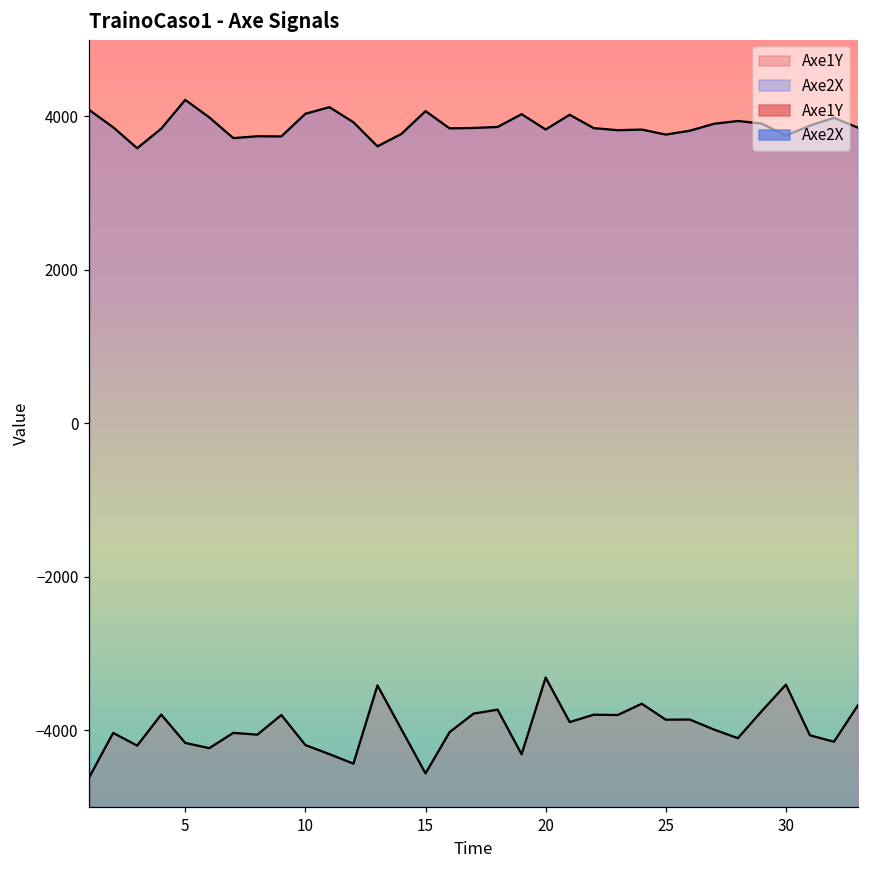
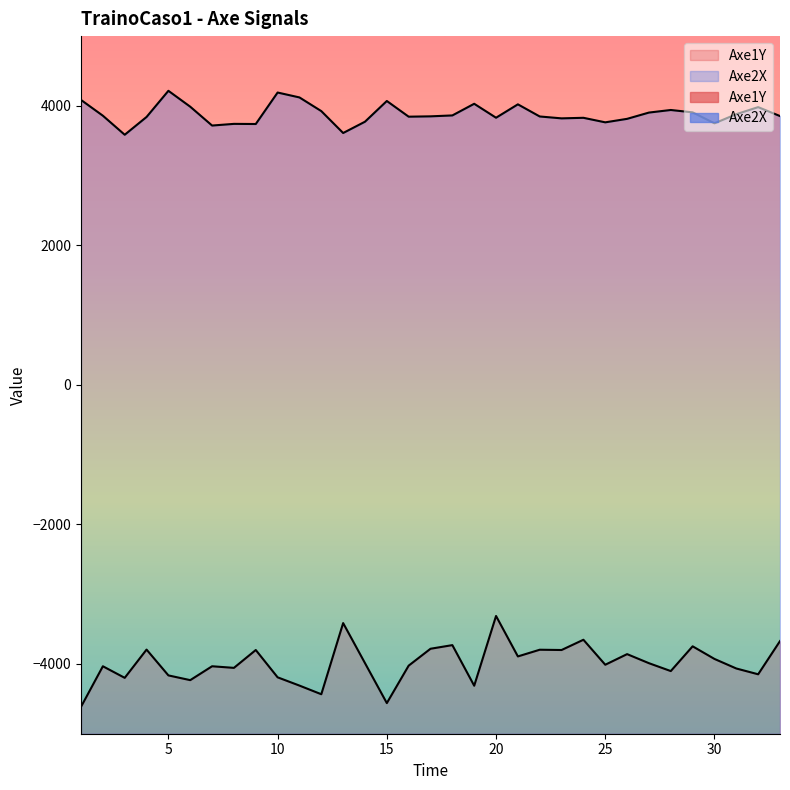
Axe2X, 10: 4000 -> 4200
Axe1Y, 25: -3900 -> -4000
Axe1Y, 30: -3400 -> -3900
